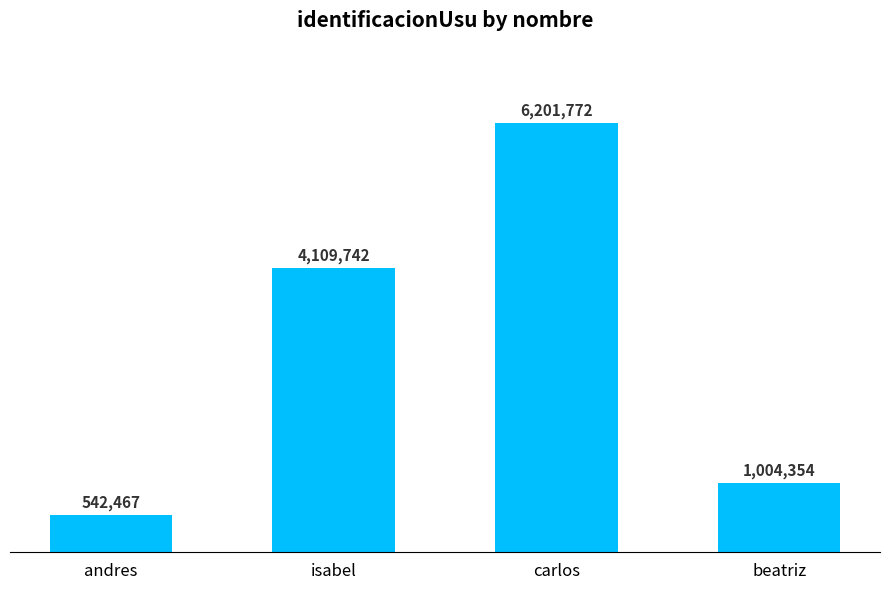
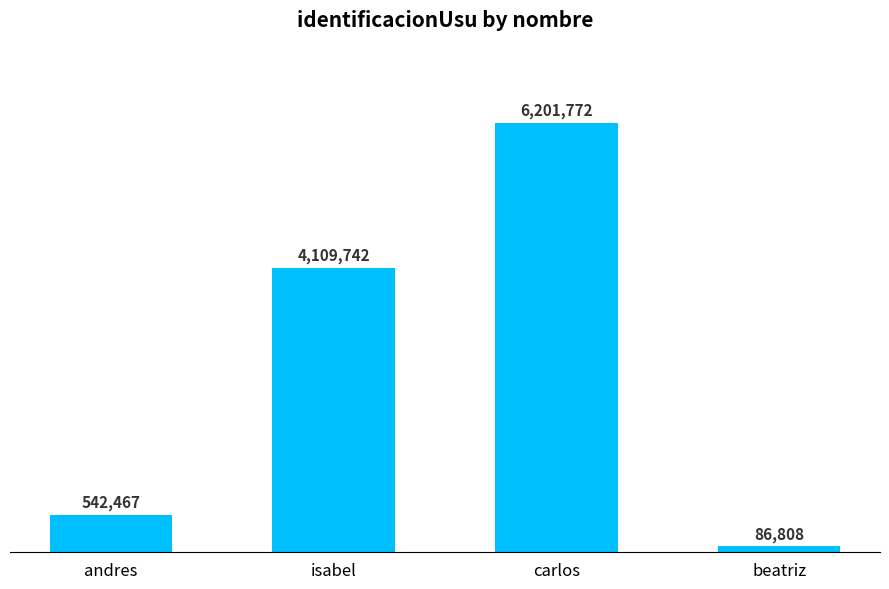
beatriz: 1,004,354 -> 86,808
